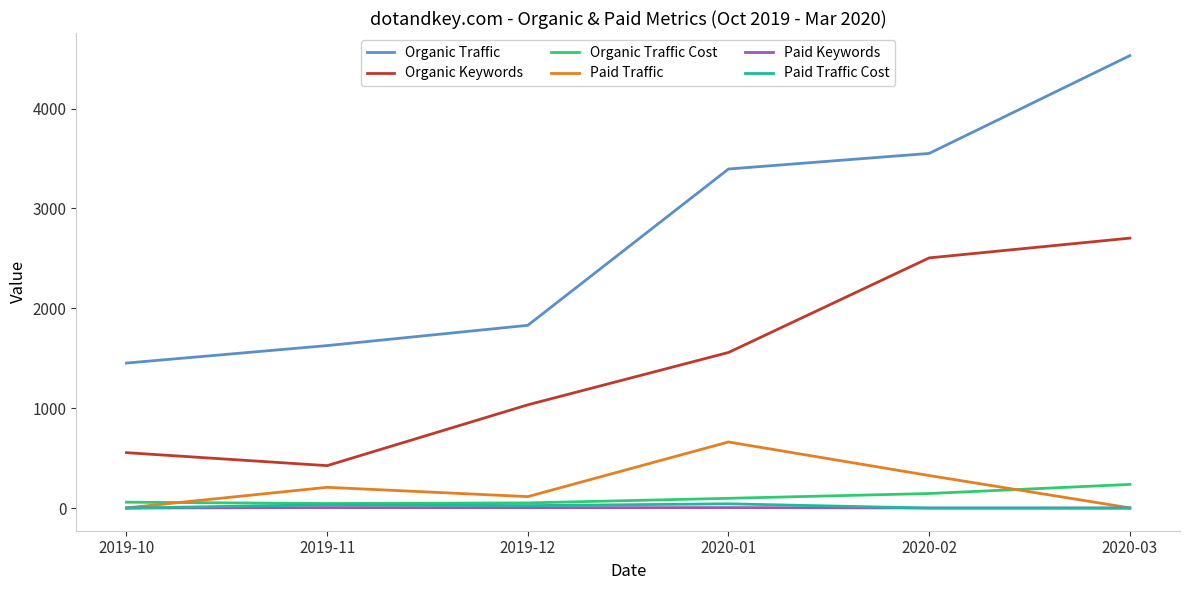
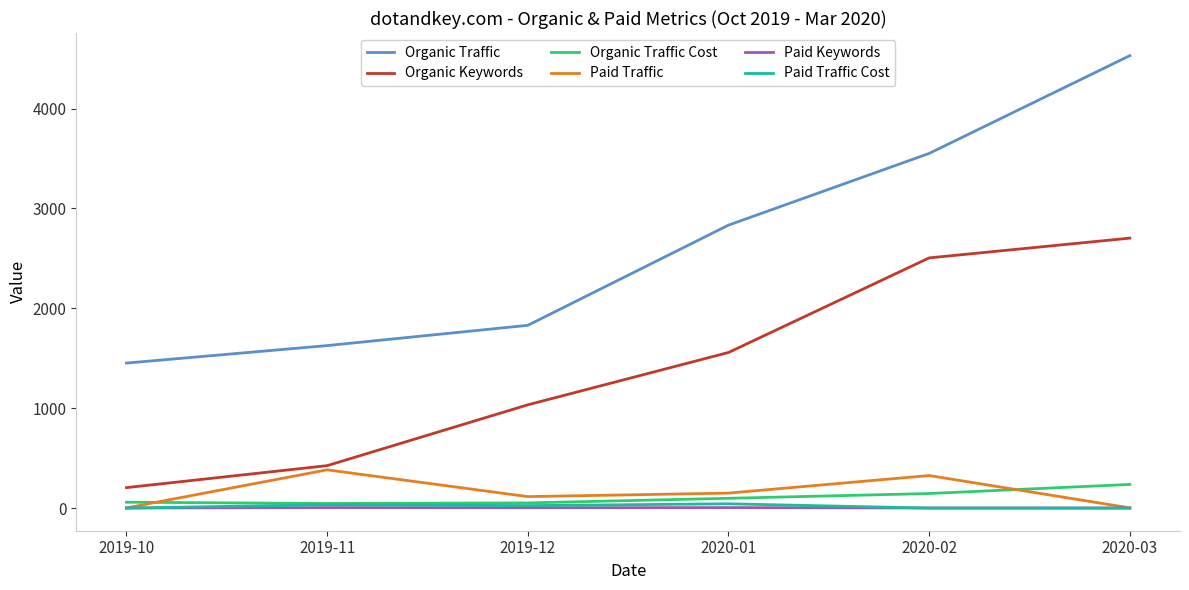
Organic Keywords, 2019-10: 600 -> 200
Paid Traffic, 2019-11: 200 -> 400
Organic Traffic, 2020-01: 3400 -> 2800
Paid Traffic, 2020-01: 700 -> 200
